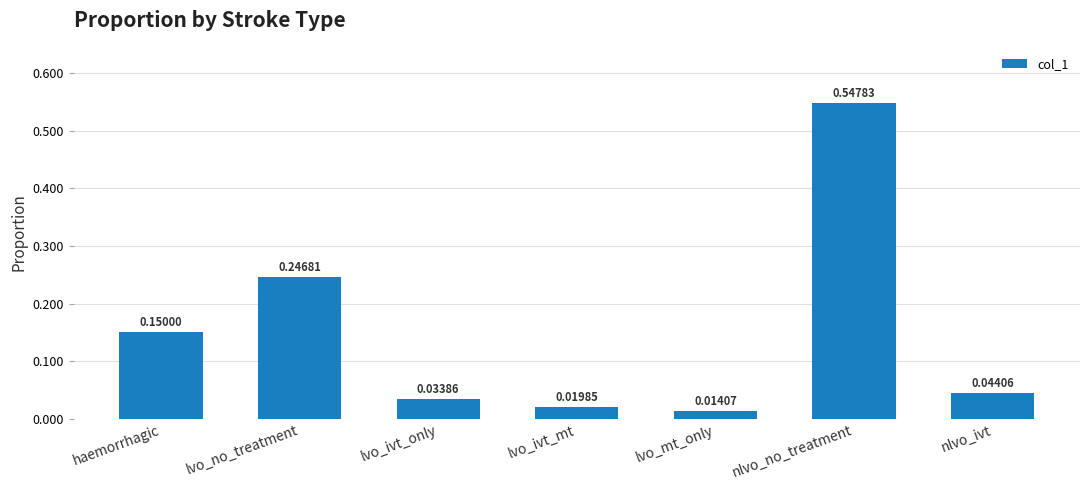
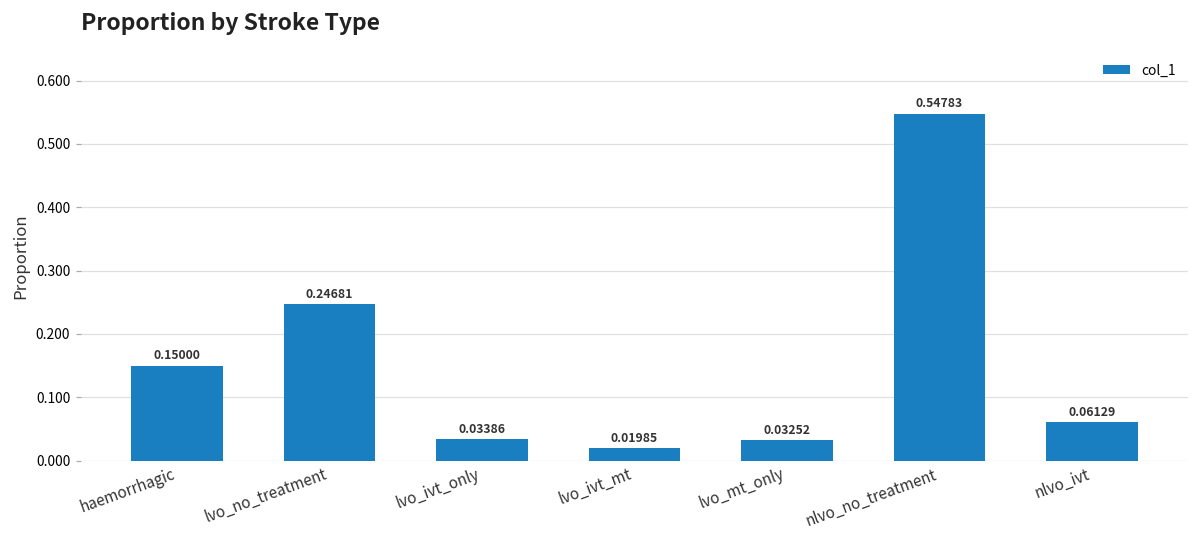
lvo_mt_only: 0.01407 -> 0.03252
nlvo_ivt: 0.04406 -> 0.06129
